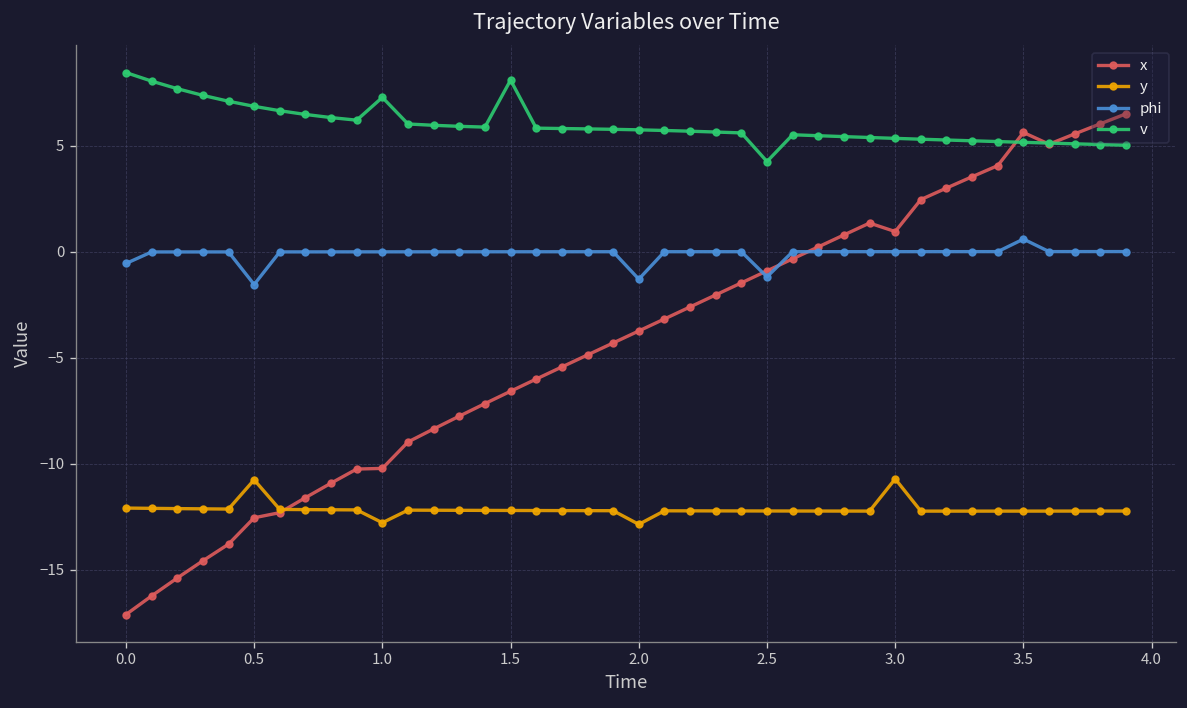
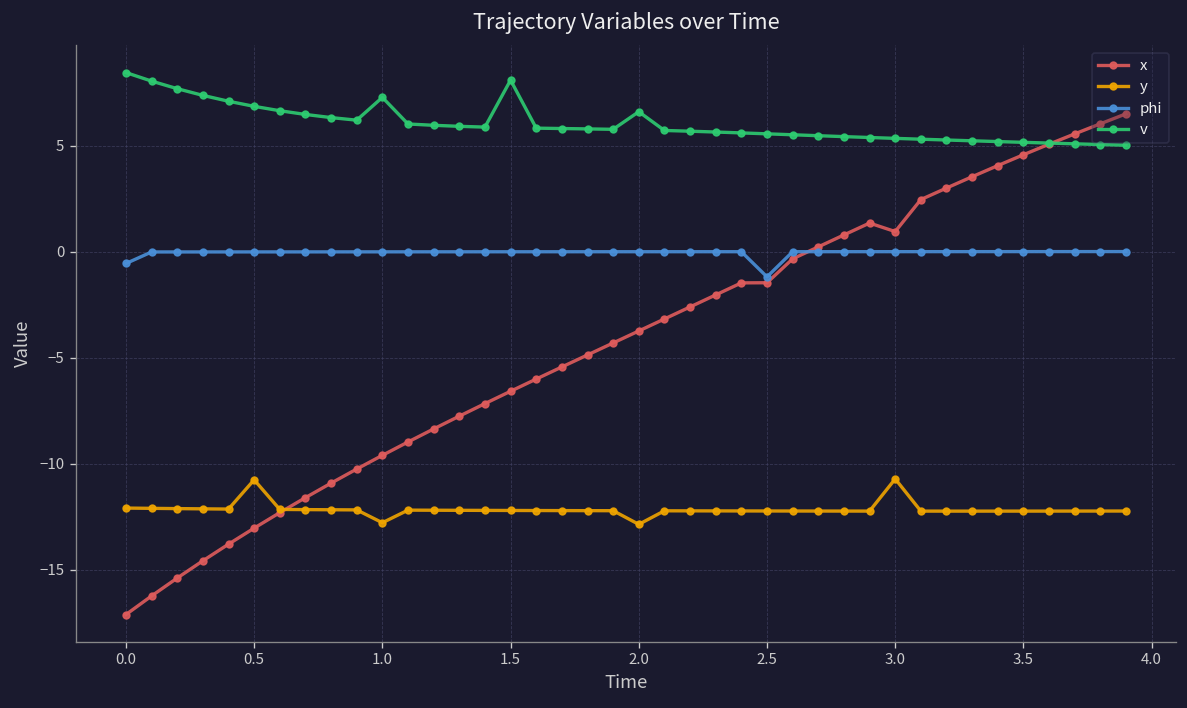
x, 0.5: -12.6 -> -13.0
phi, 0.5: -1.6 -> 0.0
x, 1.0: -10.2 -> -9.6
phi, 2.0: -1.3 -> 0.0
v, 2.0: 5.7 -> 6.6
x, 2.5: -0.9 -> -1.5
v, 2.5: 4.3 -> 5.6
x, 3.5: 5.6 -> 4.6
phi, 3.5: 0.6 -> 0.0
